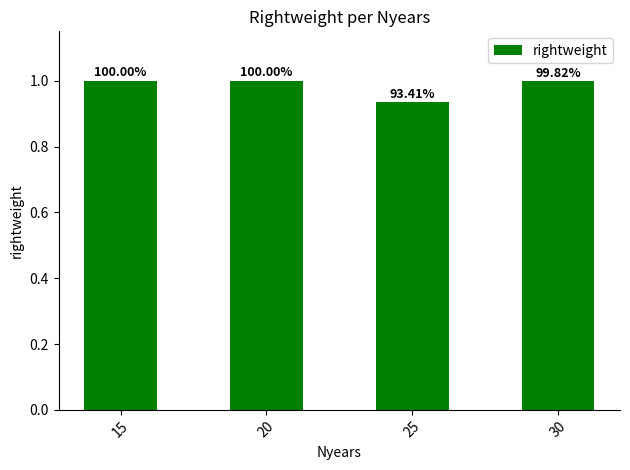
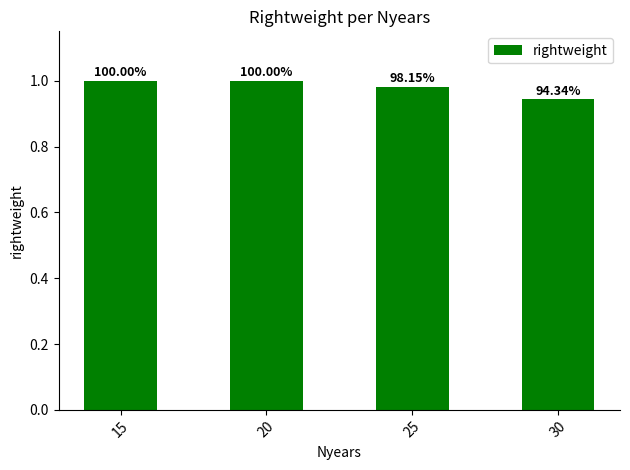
25: 93.41% -> 98.15%
30: 99.82% -> 94.34%
